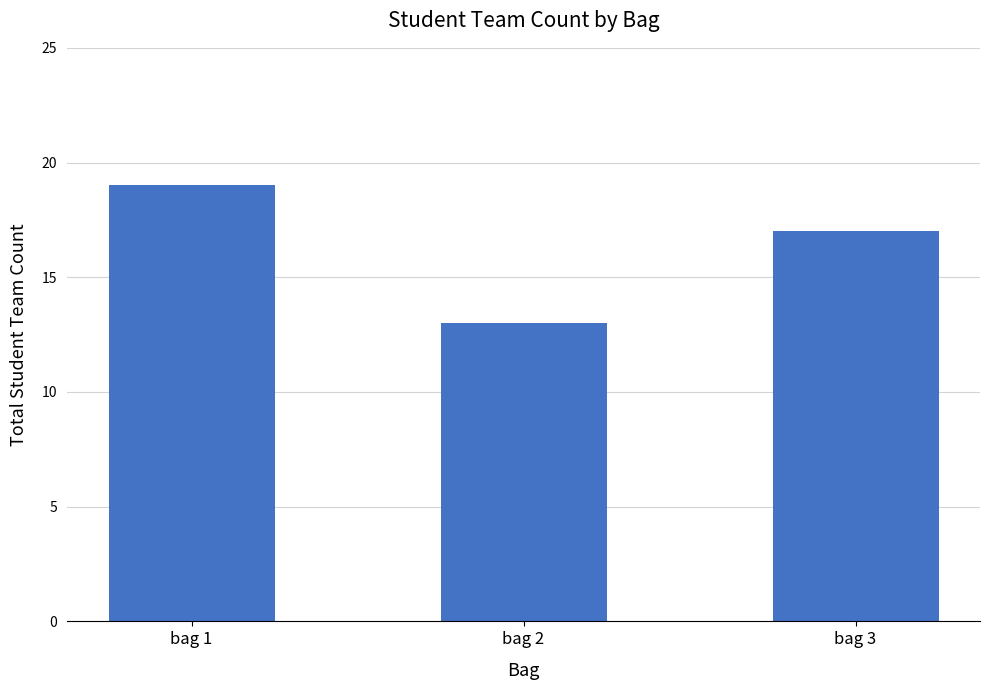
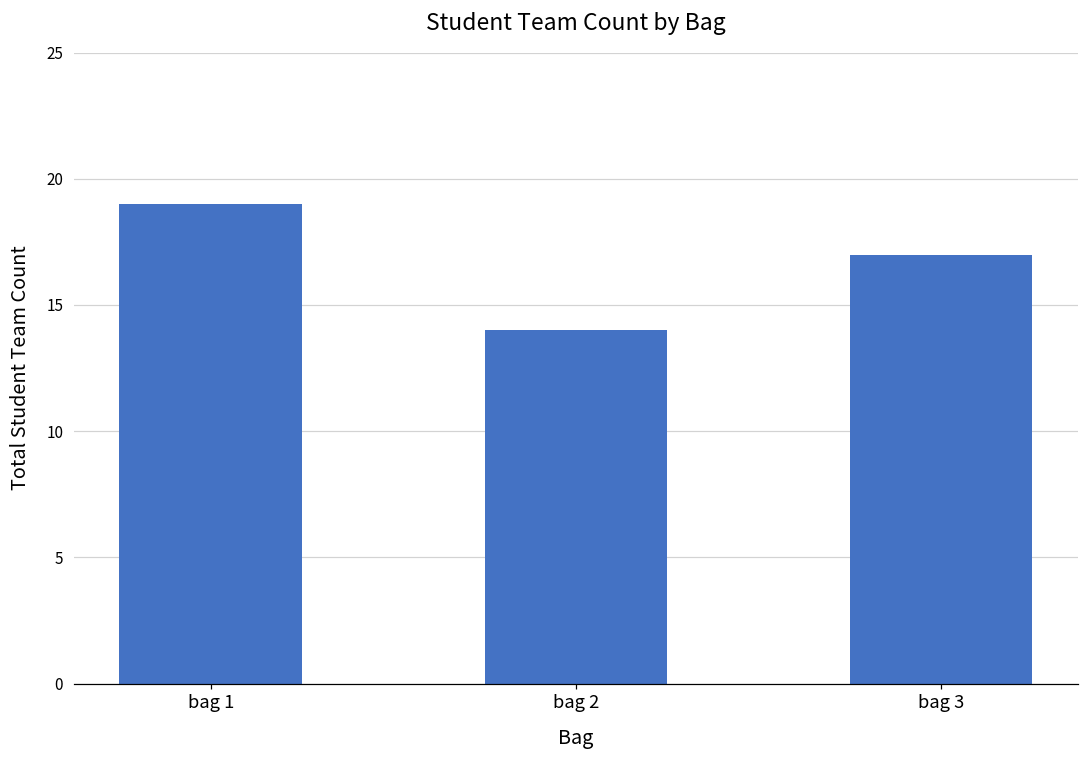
bag 2: 13 -> 14
